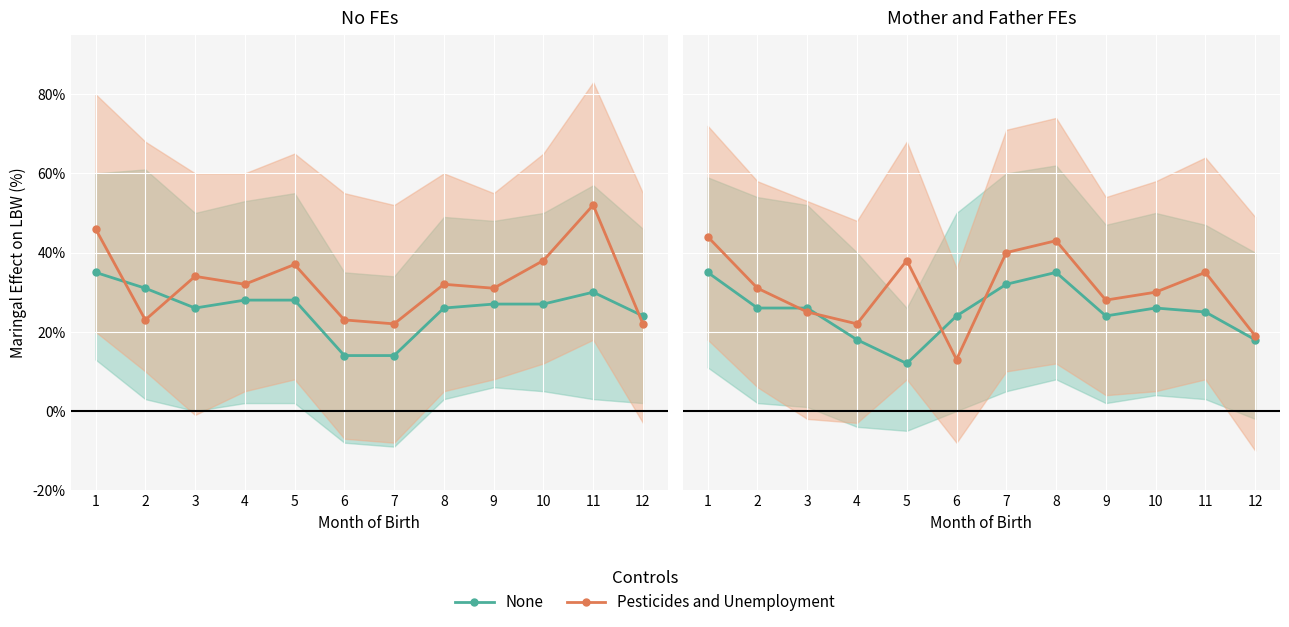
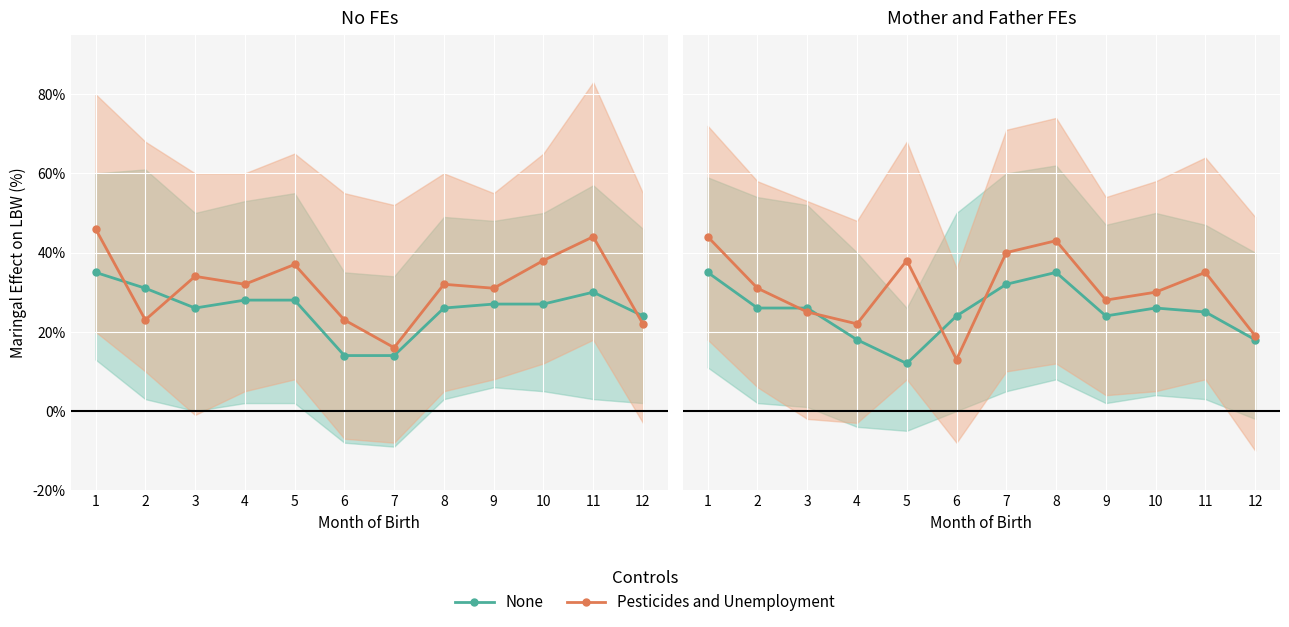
No FEs, Pesticides and Unemployment, 7: 22% -> 16%
No FEs, Pesticides and Unemployment, 11: 52% -> 44%
